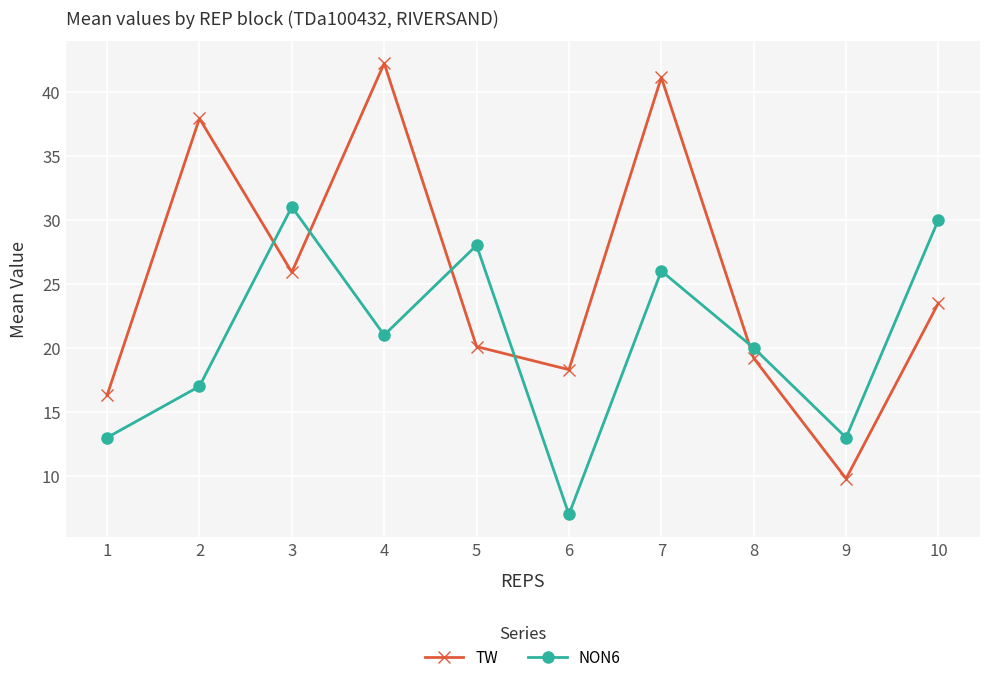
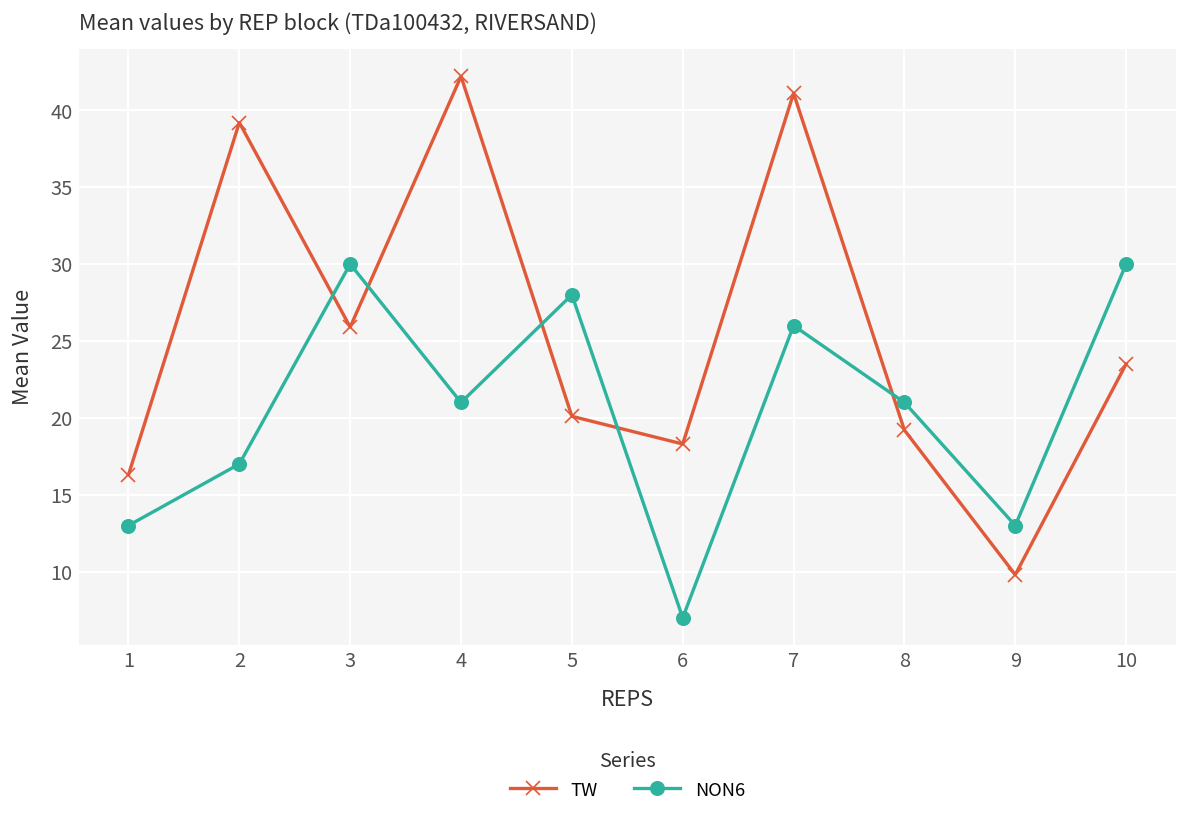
TW, 2: 37.9 -> 39.2
NON6, 3: 31 -> 30
NON6, 8: 20 -> 21
